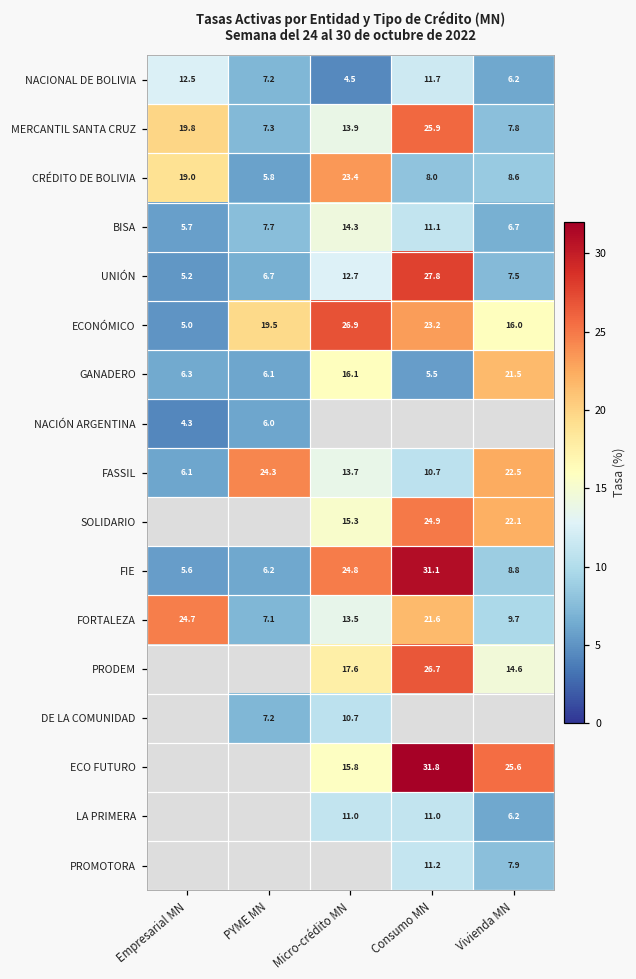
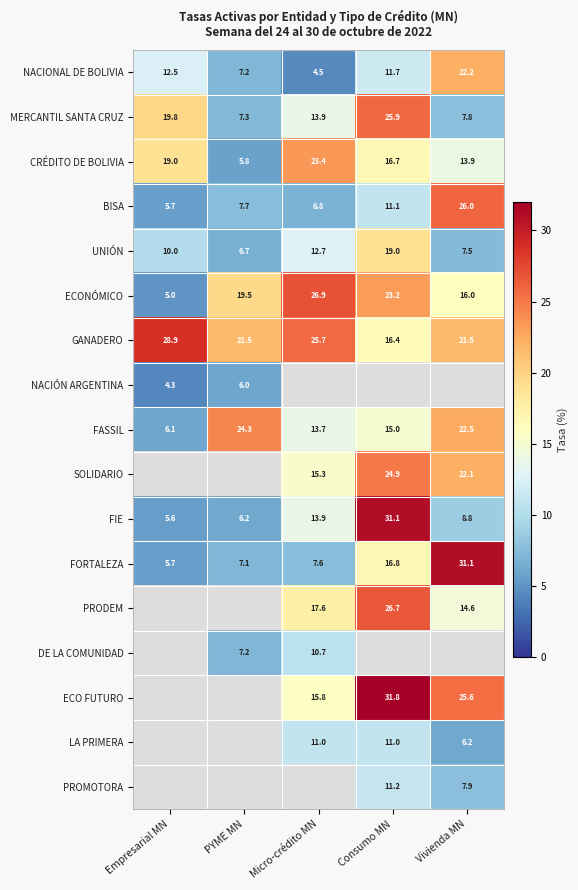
NACIONAL DE BOLIVIA, Vivienda MN: 6.2 -> 22.2
CRÉDITO DE BOLIVIA, Consumo MN: 8.0 -> 16.7
CRÉDITO DE BOLIVIA, Vivienda MN: 8.6 -> 13.9
BISA, Micro-crédito MN: 14.3 -> 6.8
BISA, Vivienda MN: 6.7 -> 26.0
UNIÓN, Empresarial MN: 5.2 -> 10.0
UNIÓN, Consumo MN: 27.8 -> 19.0
GANADERO, Empresarial MN: 6.3 -> 28.9
GANADERO, PYME MN: 6.1 -> 21.5
GANADERO, Micro-crédito MN: 16.1 -> 25.7
GANADERO, Consumo MN: 5.5 -> 16.4
FASSIL, Consumo MN: 10.7 -> 15.0
FIE, Micro-crédito MN: 24.8 -> 13.9
FORTALEZA, Empresarial MN: 24.7 -> 5.7
FORTALEZA, Micro-crédito MN: 13.5 -> 7.6
FORTALEZA, Consumo MN: 21.6 -> 16.8
FORTALEZA, Vivienda MN: 9.7 -> 31.1
